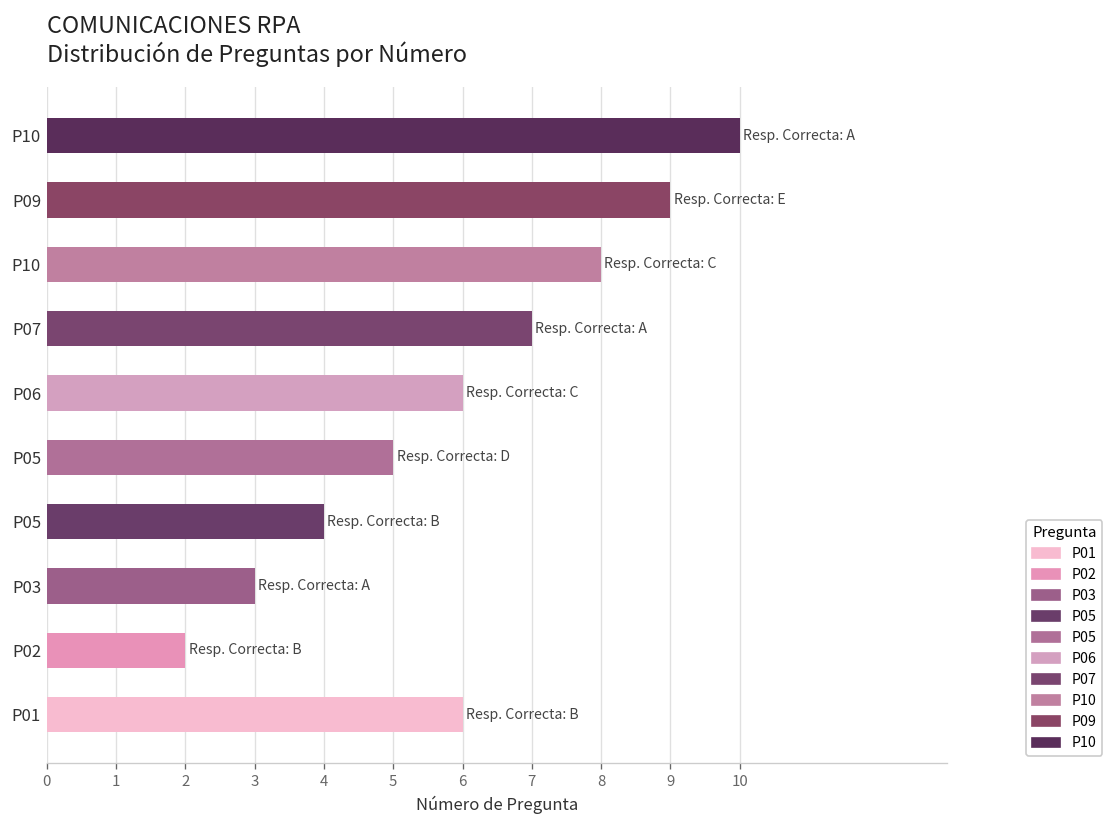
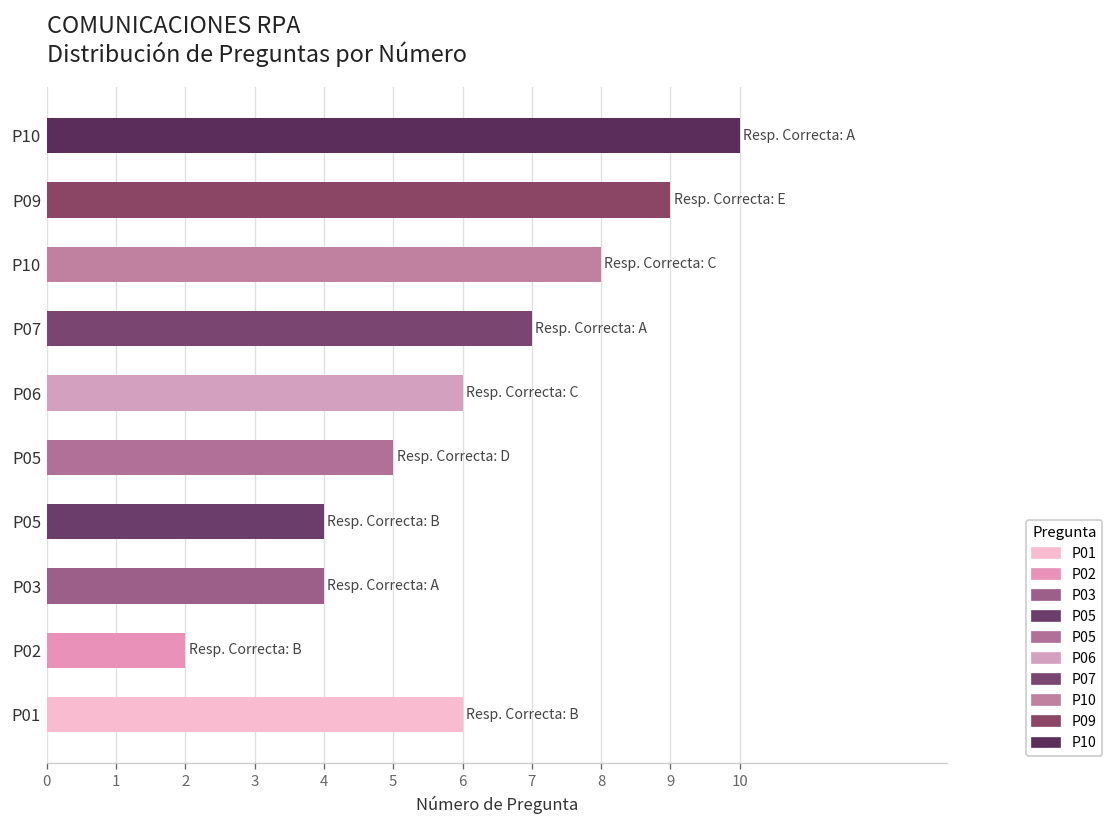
P03: 3 -> 4
